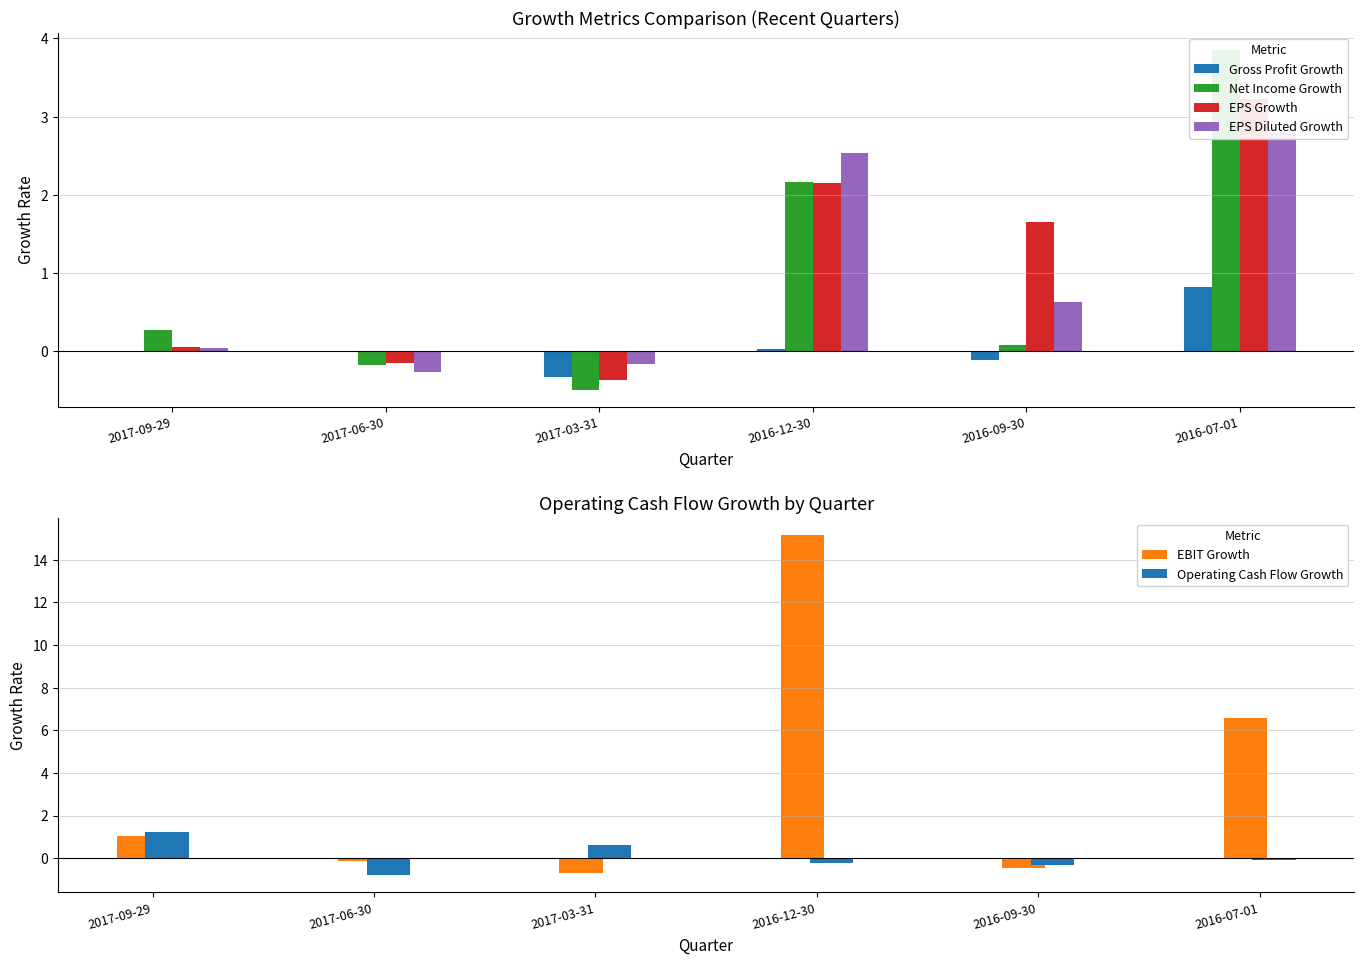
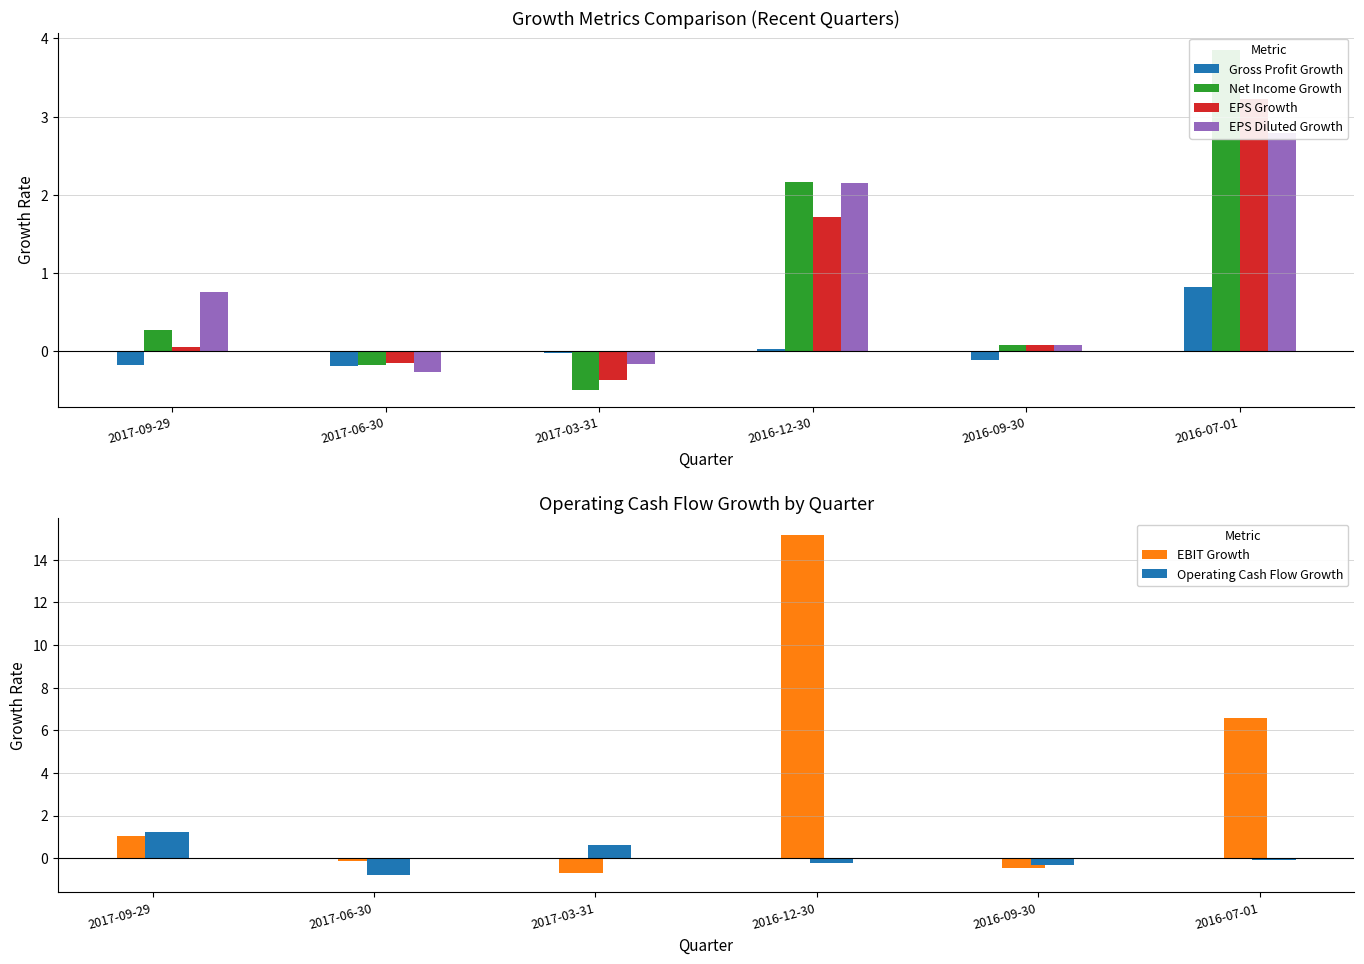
Growth Metrics Comparison (Recent Quarters), Gross Profit Growth, 2017-09-29: 0.0 -> -0.2
Growth Metrics Comparison (Recent Quarters), EPS Diluted Growth, 2017-09-29: 0.0 -> 0.8
Growth Metrics Comparison (Recent Quarters), Gross Profit Growth, 2017-06-30: 0.0 -> -0.2
Growth Metrics Comparison (Recent Quarters), Gross Profit Growth, 2017-03-31: -0.3 -> 0.0
Growth Metrics Comparison (Recent Quarters), EPS Growth, 2016-12-30: 2.2 -> 1.7
Growth Metrics Comparison (Recent Quarters), EPS Diluted Growth, 2016-12-30: 2.5 -> 2.1
Growth Metrics Comparison (Recent Quarters), EPS Growth, 2016-09-30: 1.6 -> 0.1
Growth Metrics Comparison (Recent Quarters), EPS Diluted Growth, 2016-09-30: 0.6 -> 0.1
